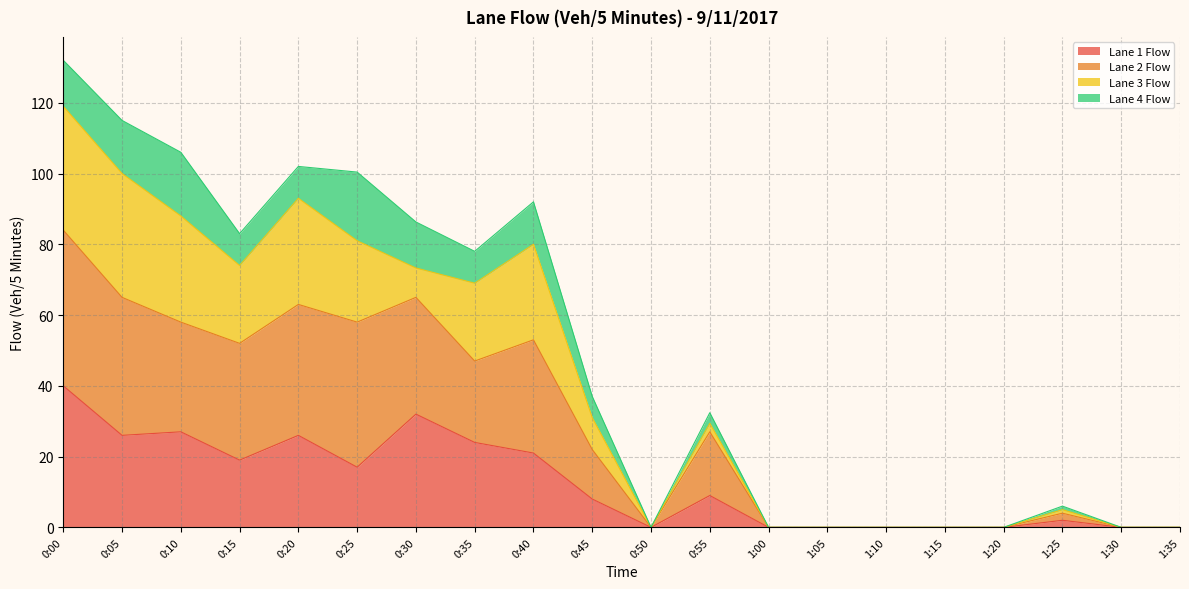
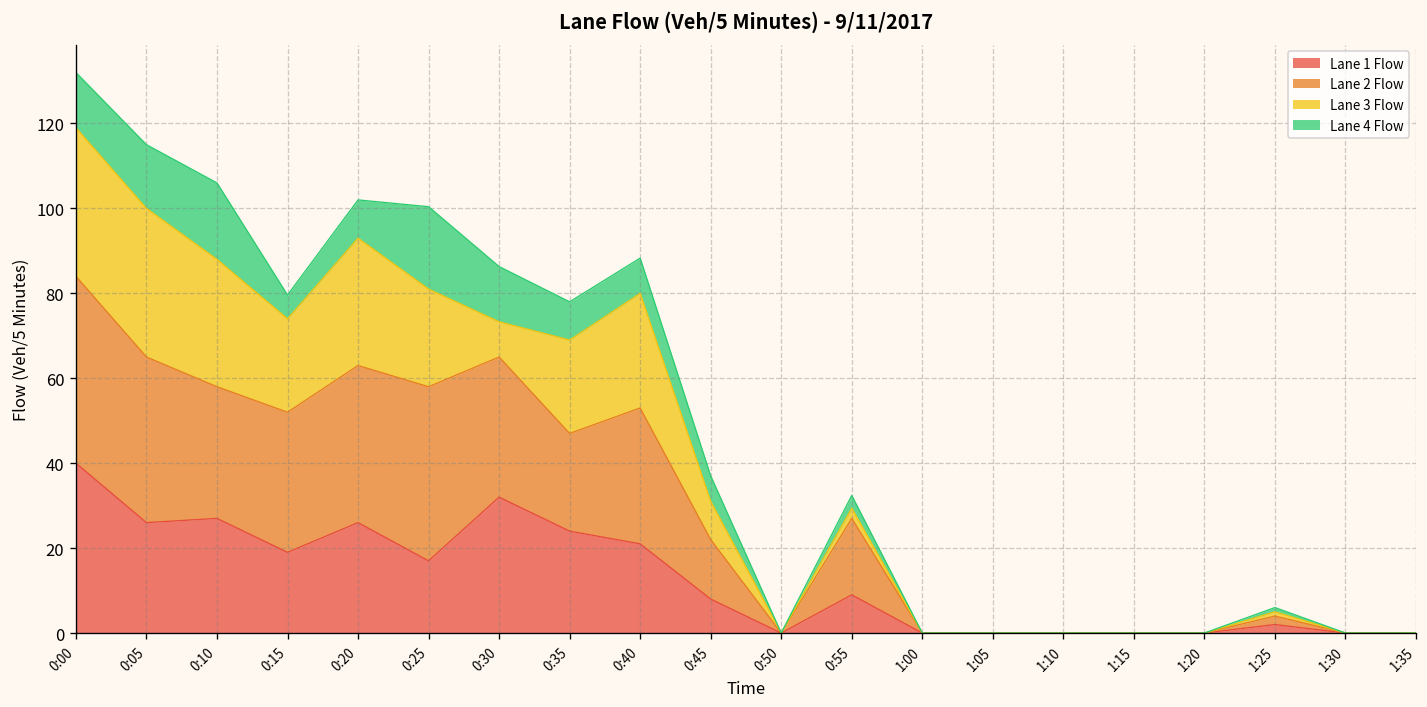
Lane 4 Flow, 0:15: 9 -> 6
Lane 4 Flow, 0:40: 12 -> 8
